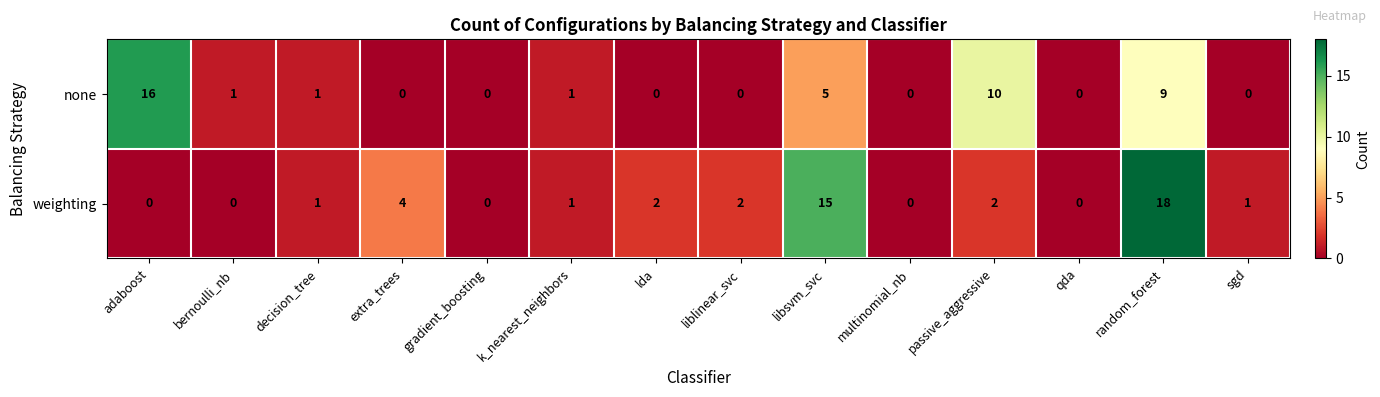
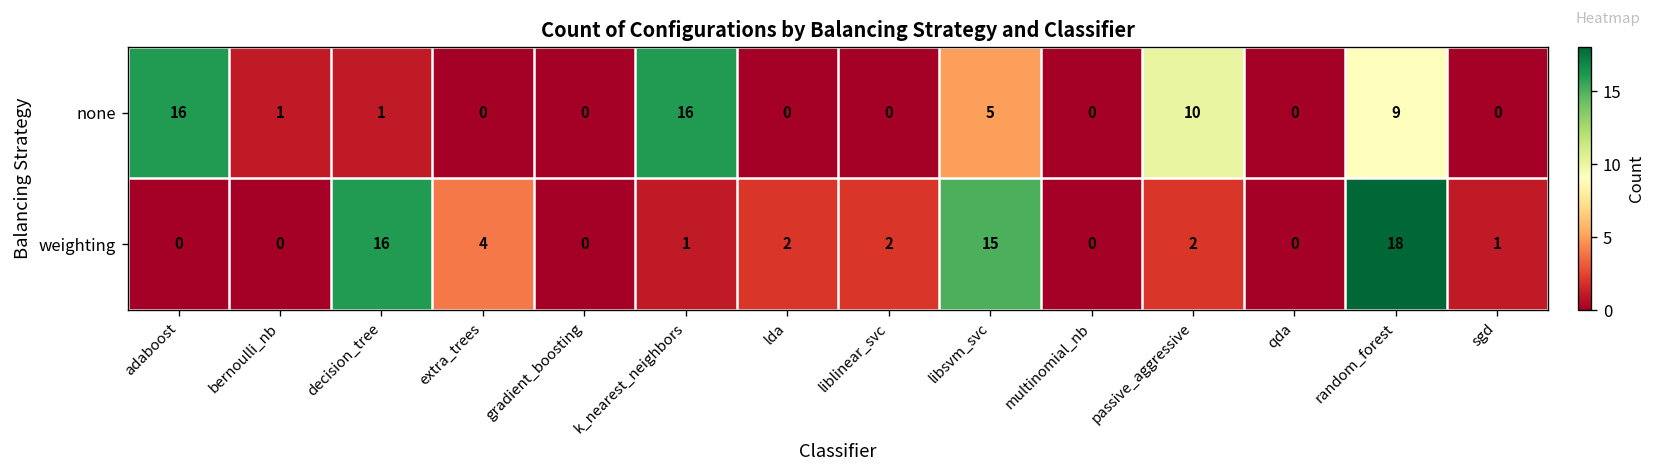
none, k_nearest_neighbors: 1 -> 16
weighting, decision_tree: 1 -> 16
